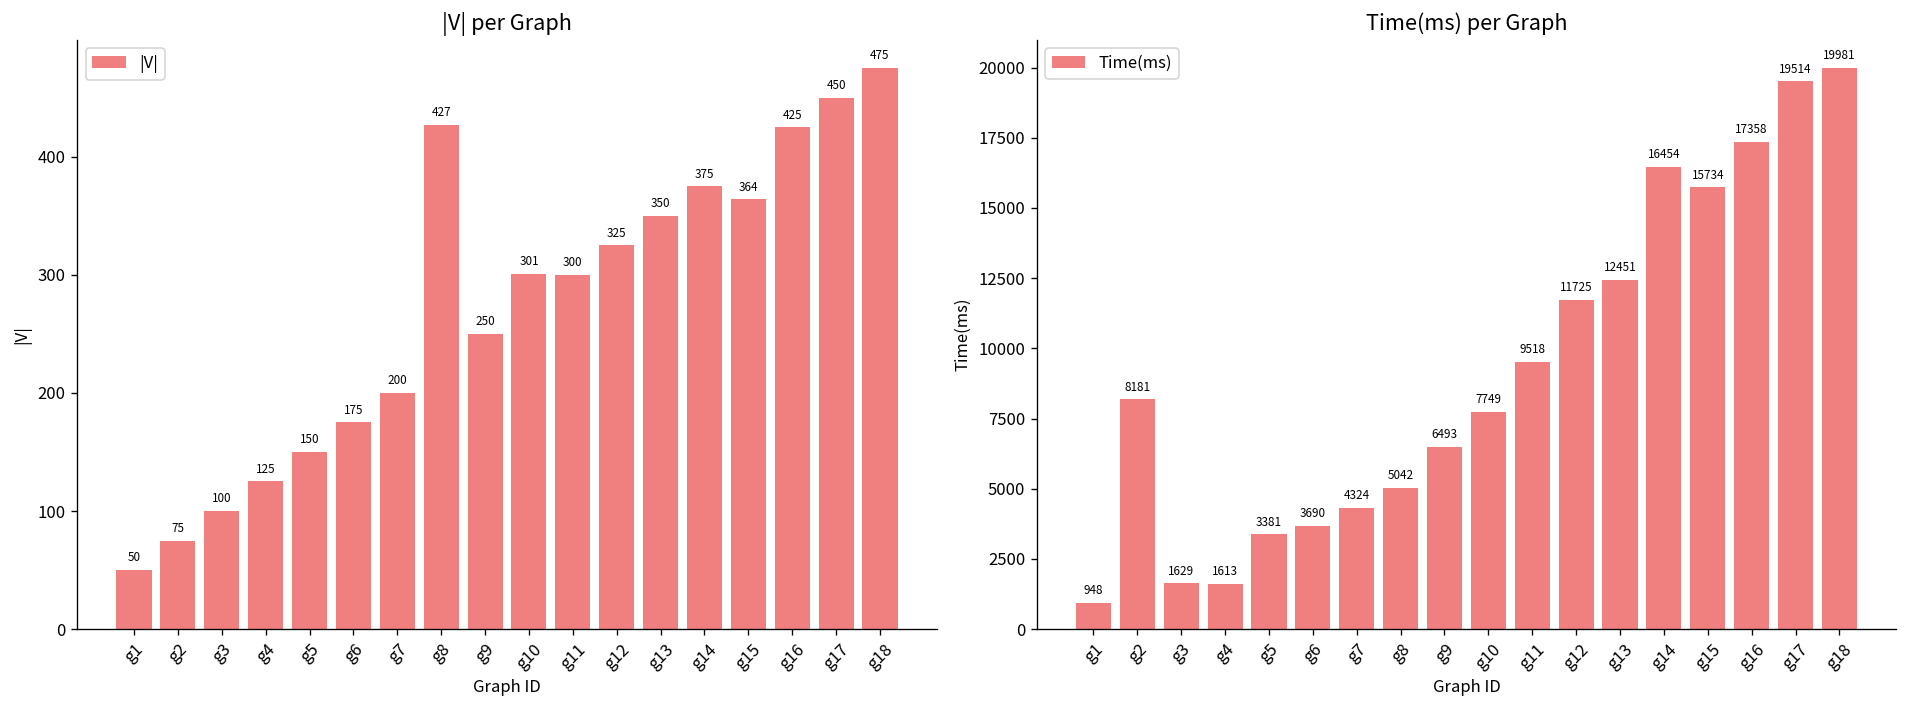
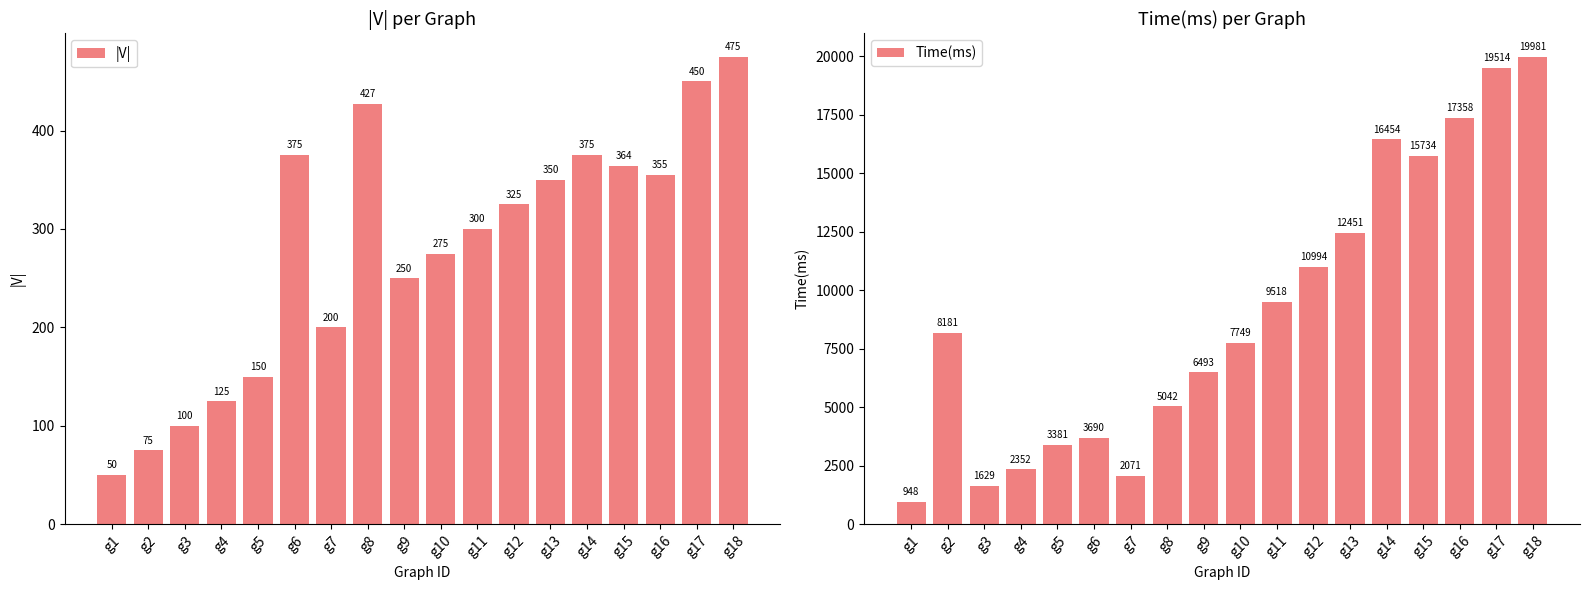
|V| per Graph, g6: 175 -> 375
|V| per Graph, g10: 301 -> 275
|V| per Graph, g16: 425 -> 355
Time(ms) per Graph, g4: 1613 -> 2352
Time(ms) per Graph, g7: 4324 -> 2071
Time(ms) per Graph, g12: 11725 -> 10994
